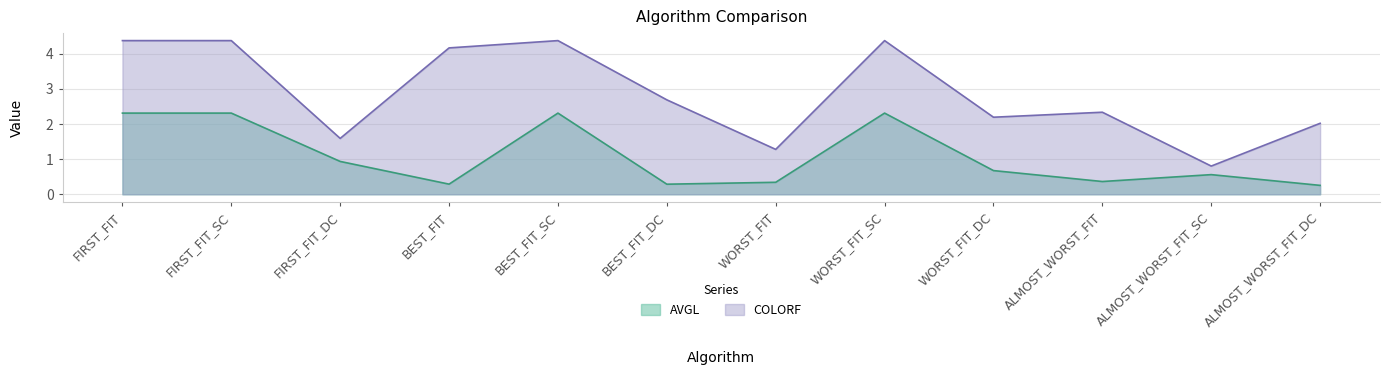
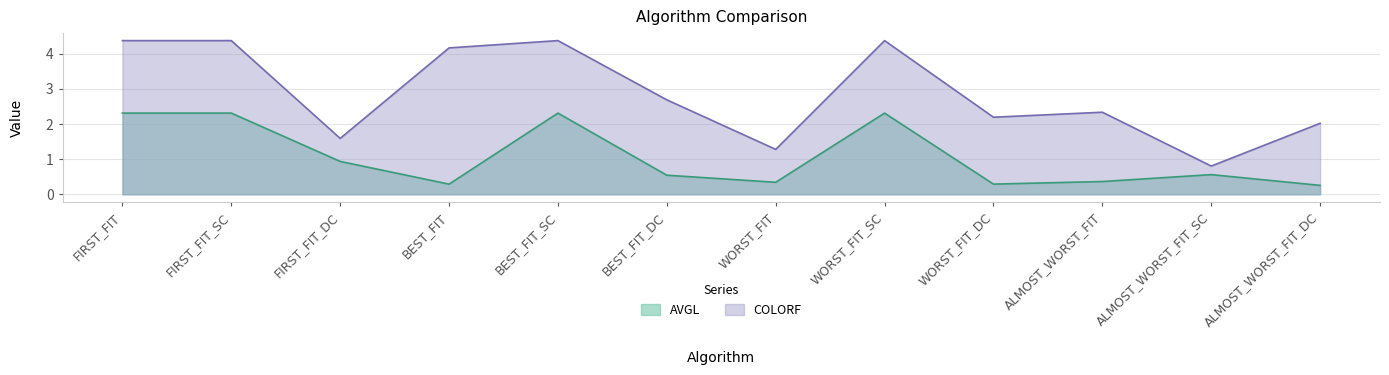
AVGL, BEST_FIT_DC: 0.3 -> 0.5
AVGL, WORST_FIT_DC: 0.7 -> 0.3
